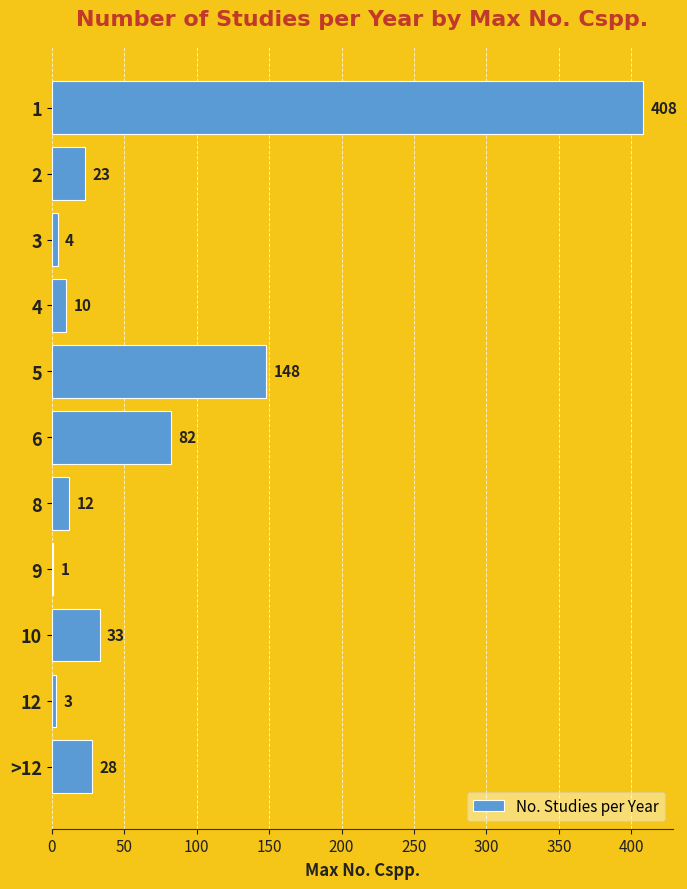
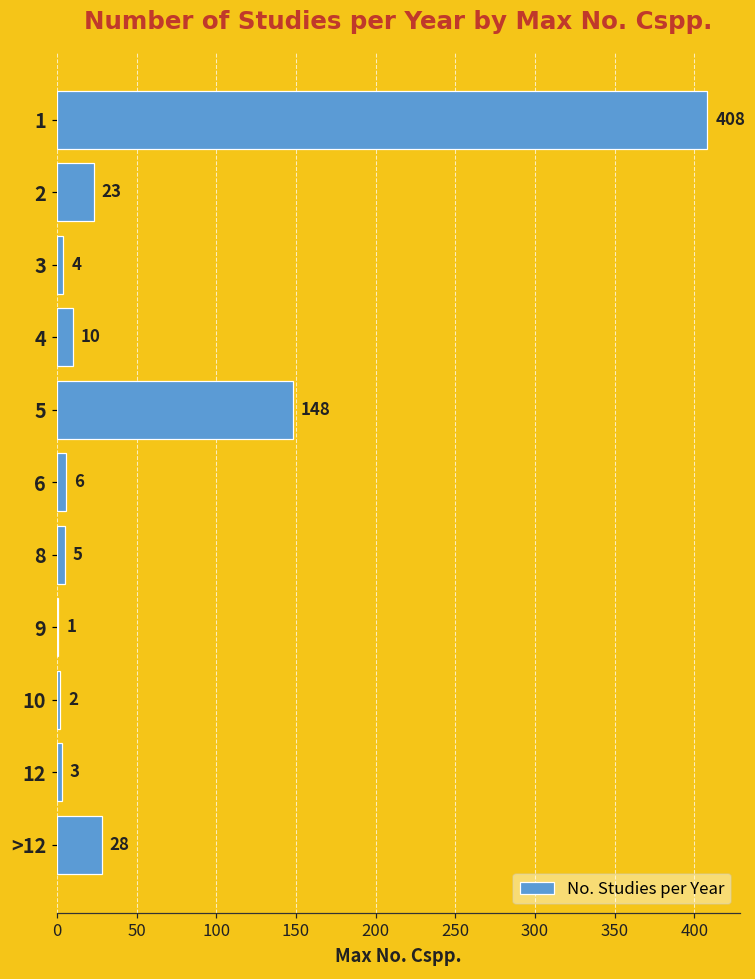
6: 82 -> 6
8: 12 -> 5
10: 33 -> 2
